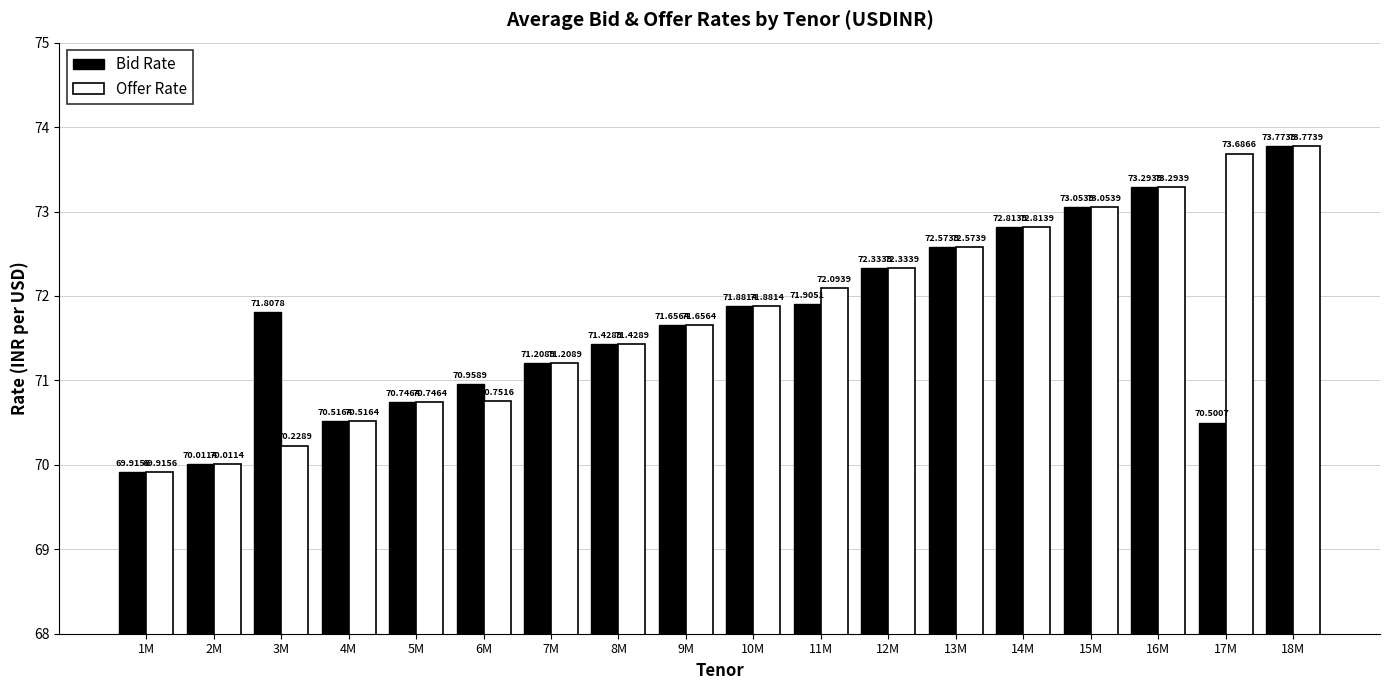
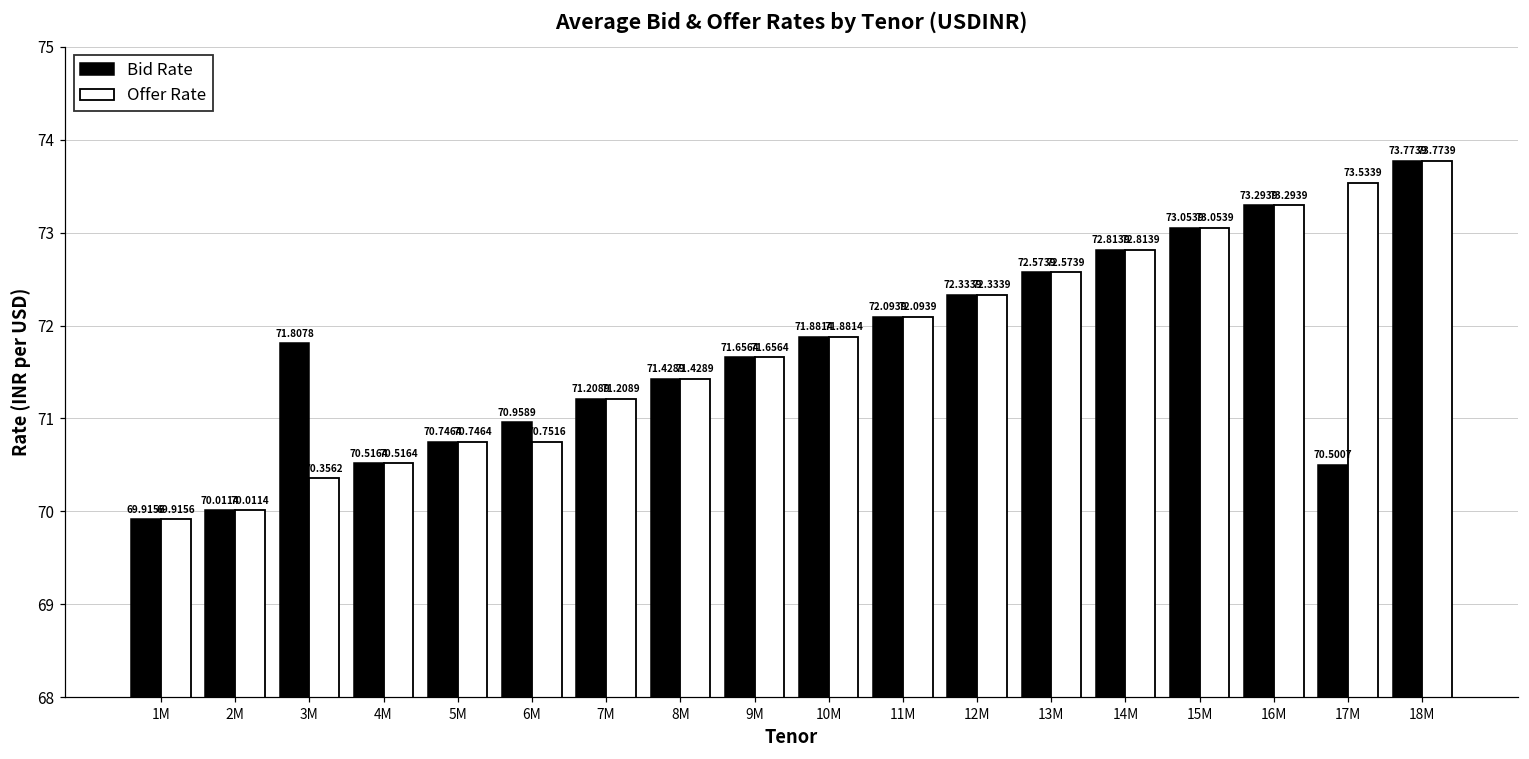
Offer Rate, 3M: 70.2289 -> 70.3562
Bid Rate, 11M: 71.9051 -> 72.0939
Offer Rate, 17M: 73.6866 -> 73.5339
